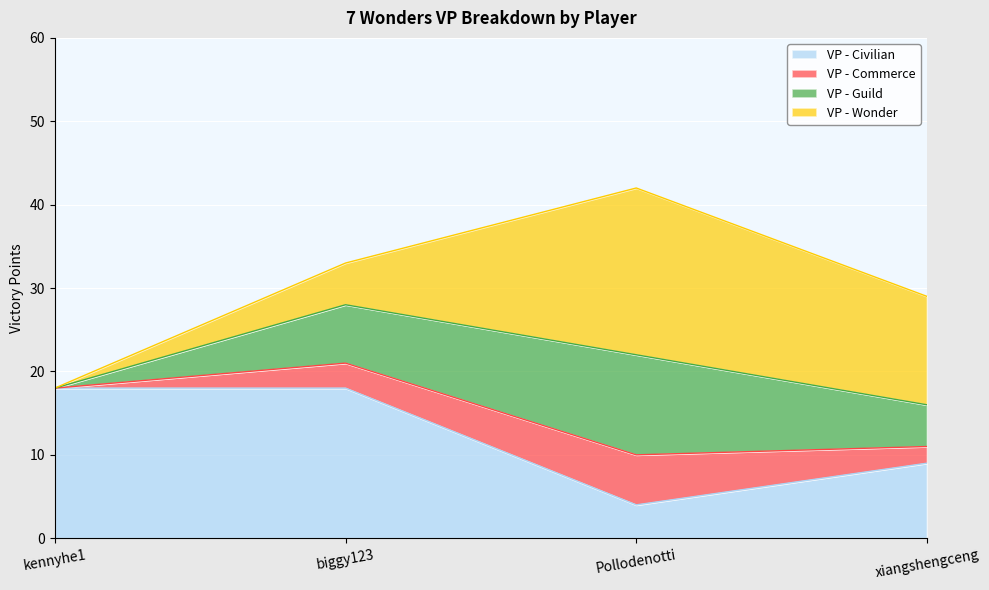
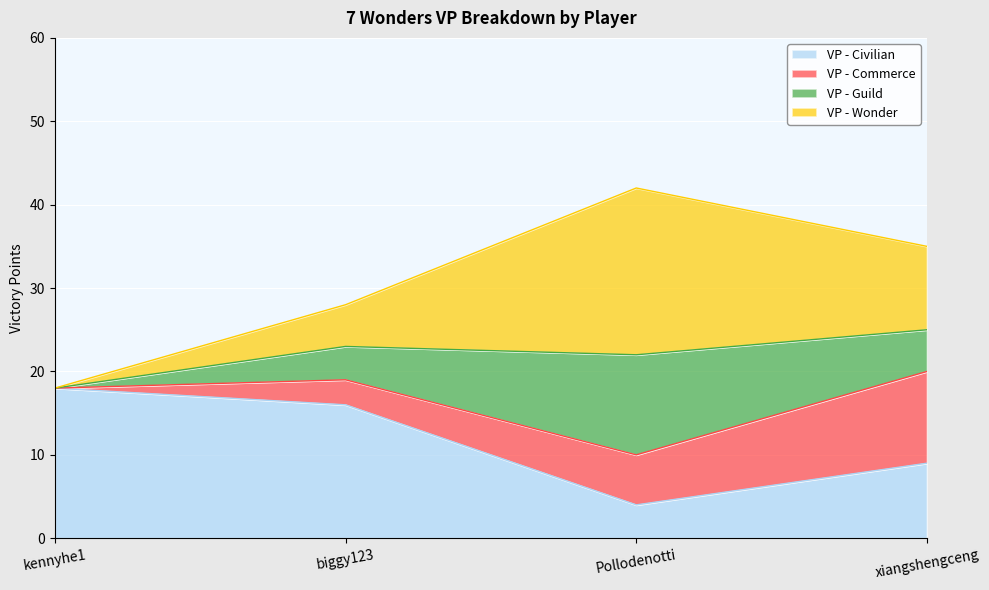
VP - Civilian, biggy123: 18 -> 16
VP - Guild, biggy123: 7 -> 4
VP - Commerce, xiangshengceng: 2 -> 11
VP - Wonder, xiangshengceng: 13 -> 10
